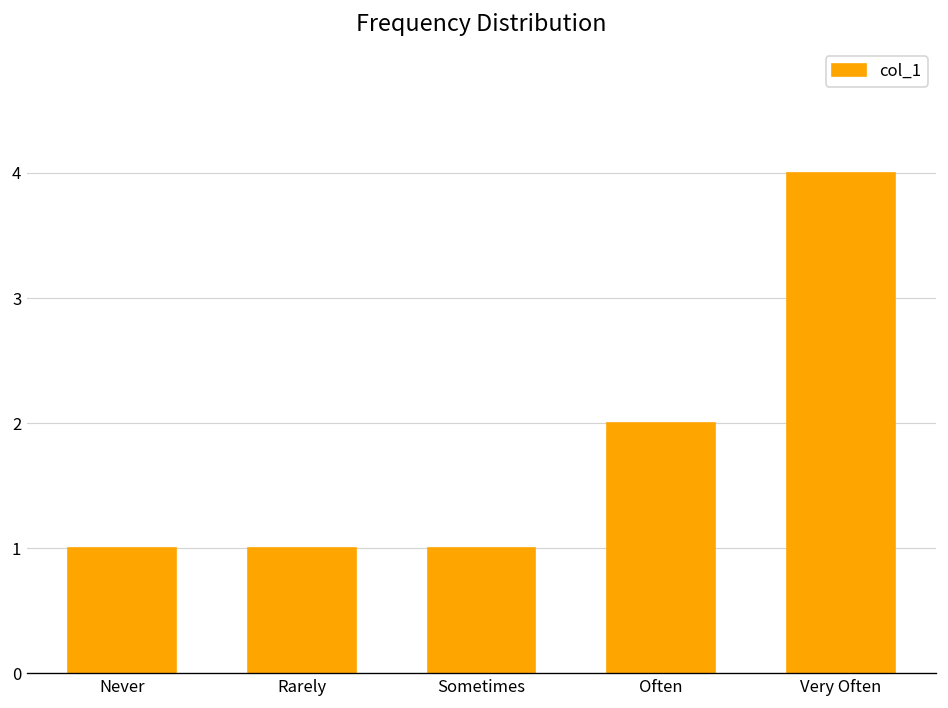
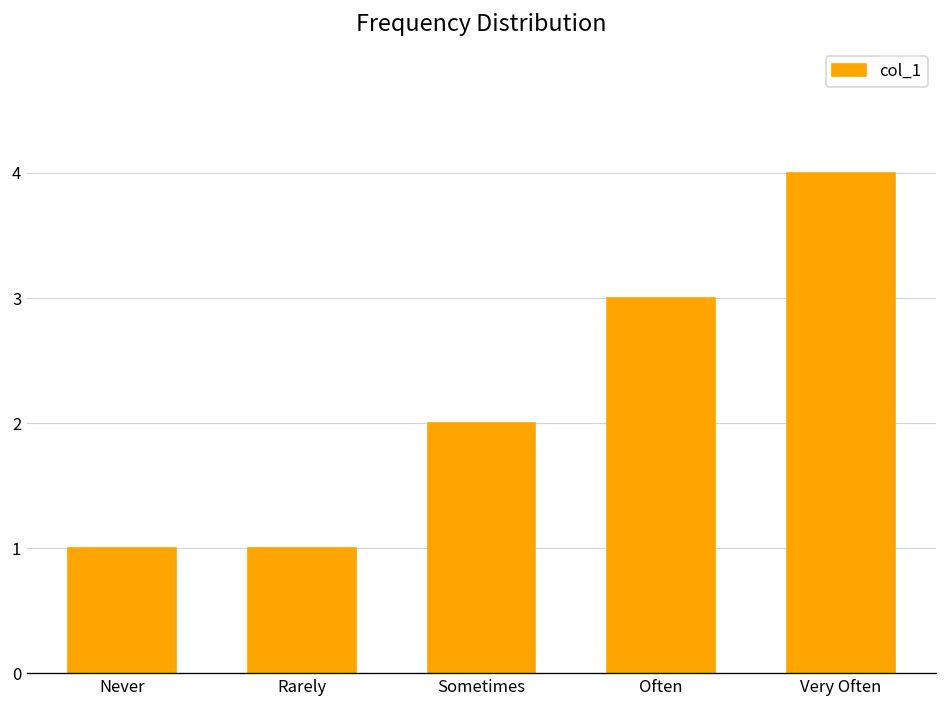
Sometimes: 1 -> 2
Often: 2 -> 3
